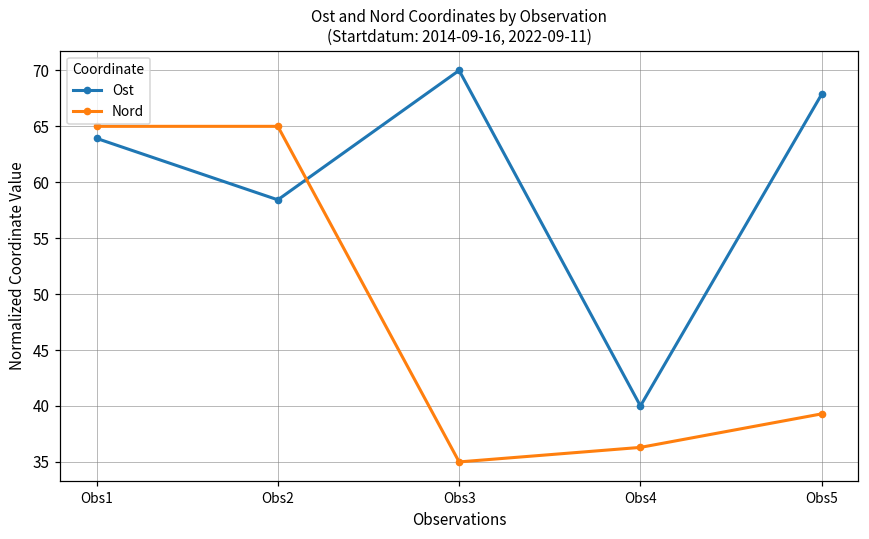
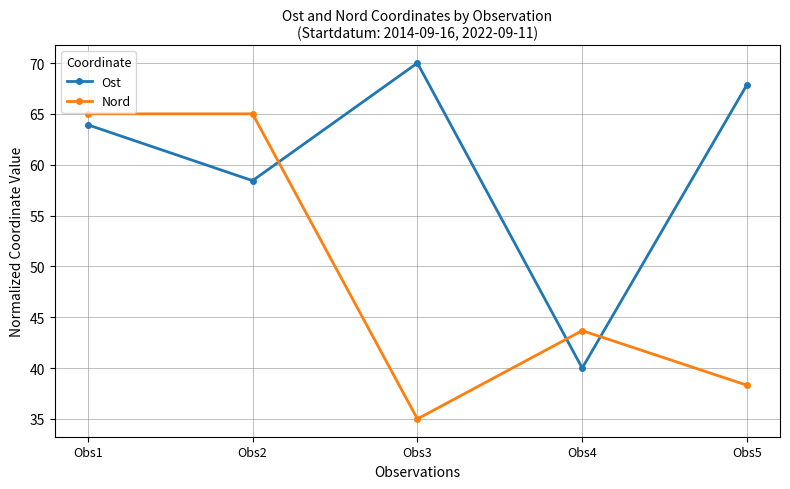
Nord, Obs4: 36.3 -> 43.7
Nord, Obs5: 39.3 -> 38.3
